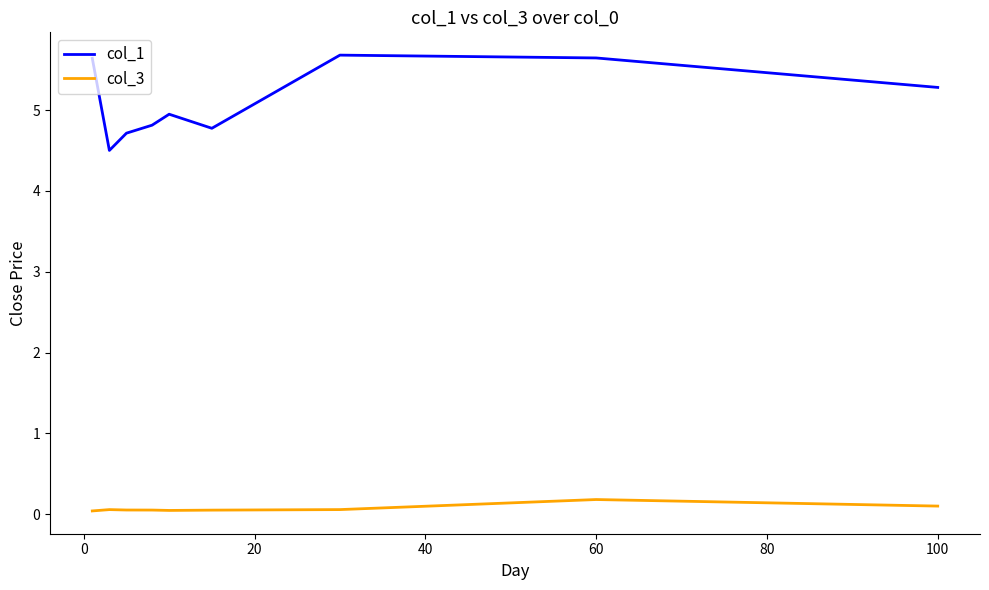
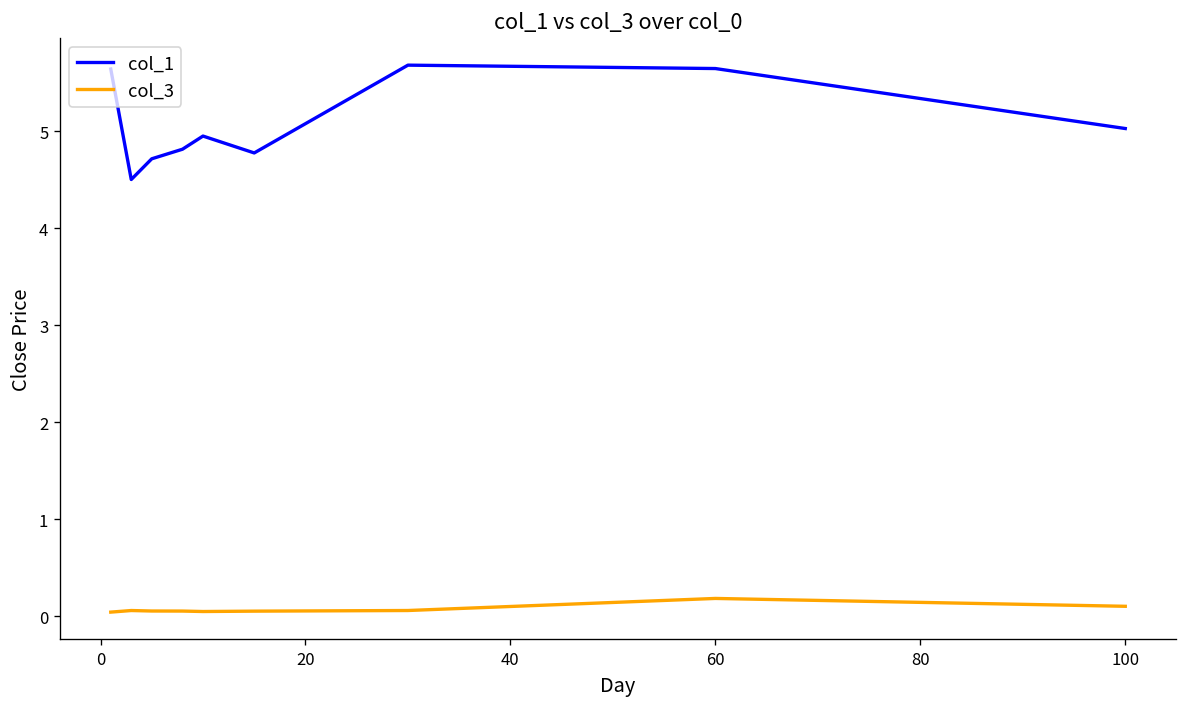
col_1, 100: 5.3 -> 5.0
